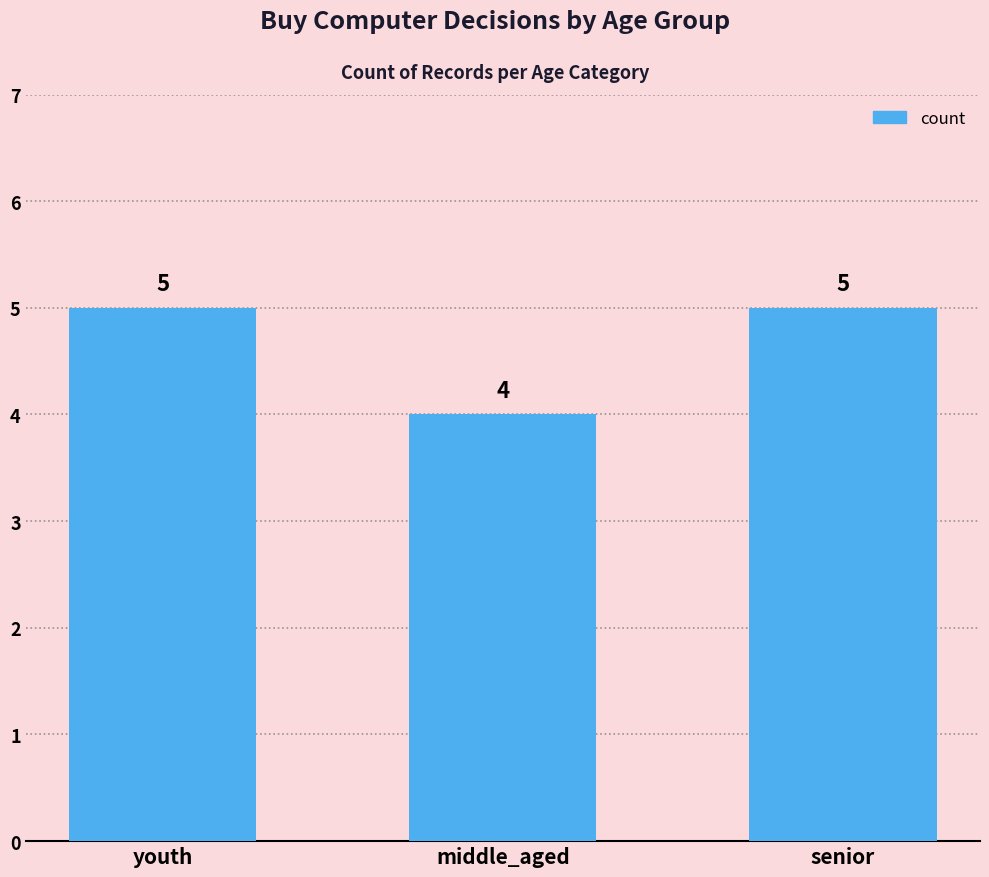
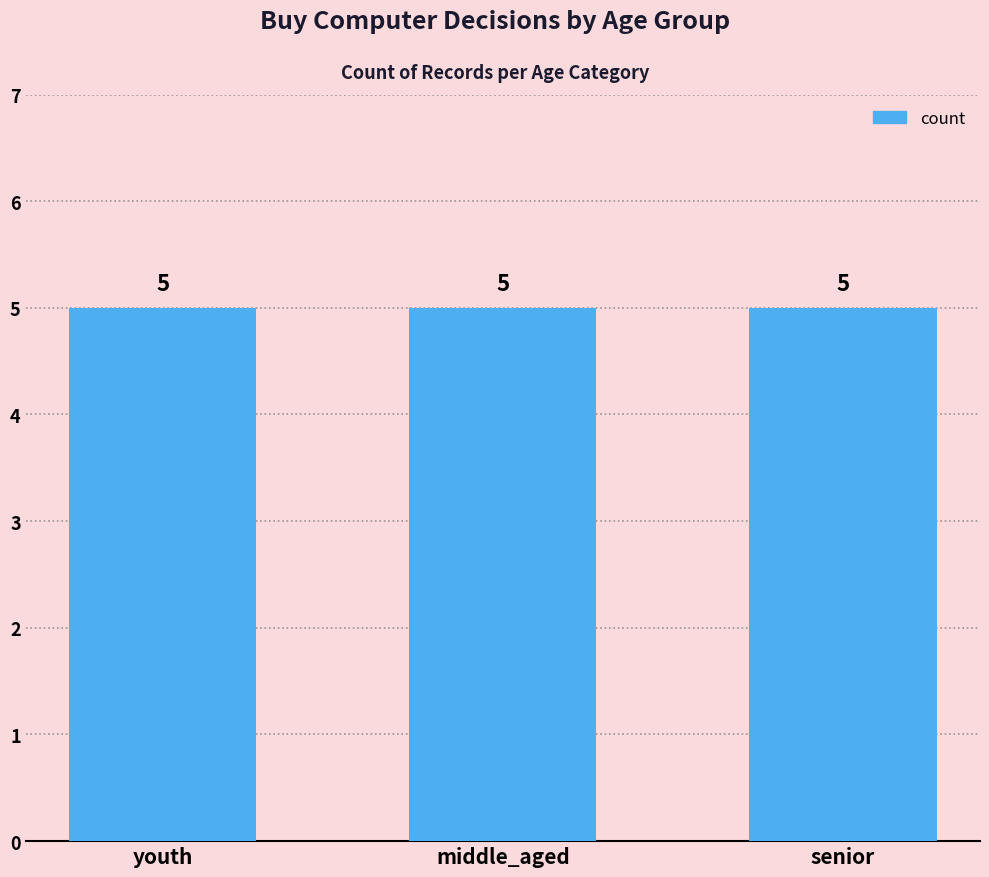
middle_aged: 4 -> 5
